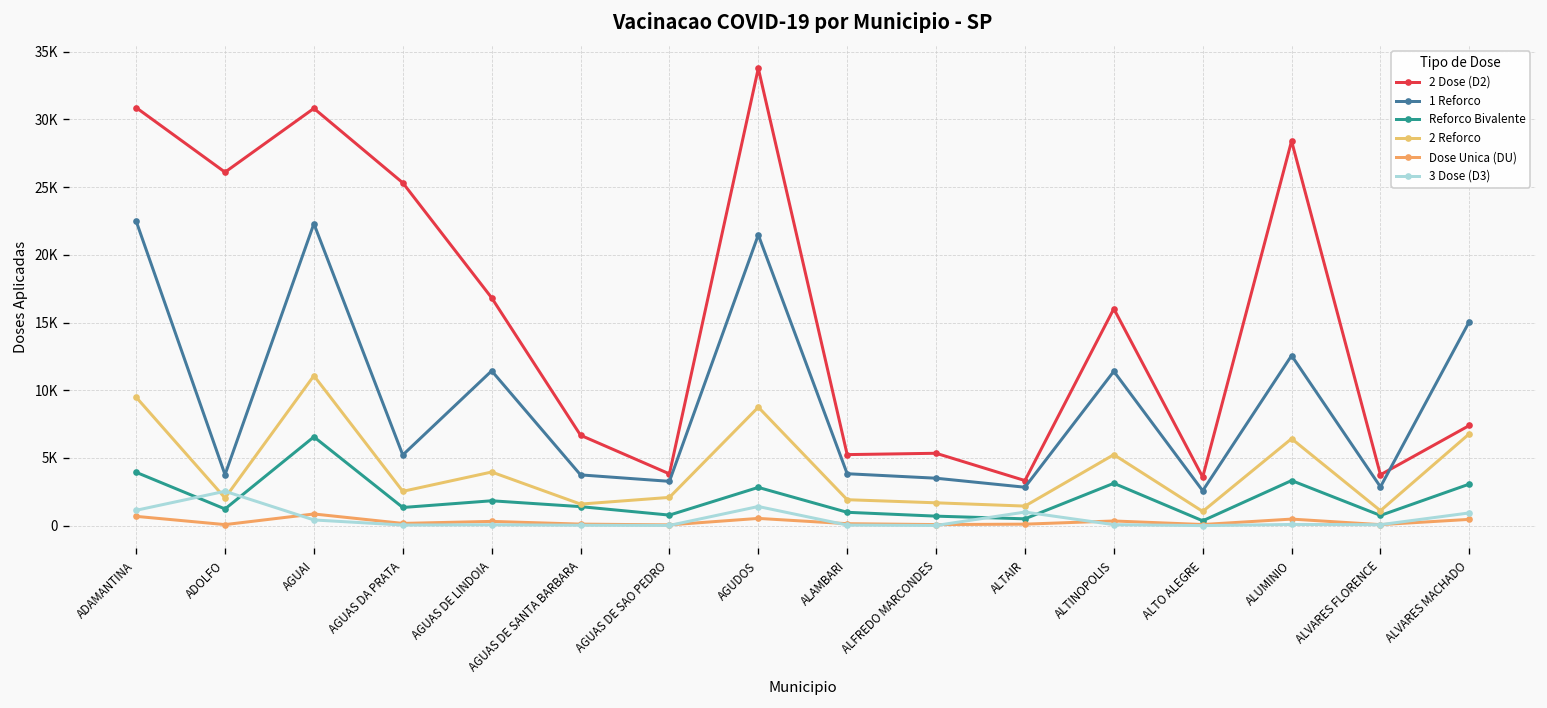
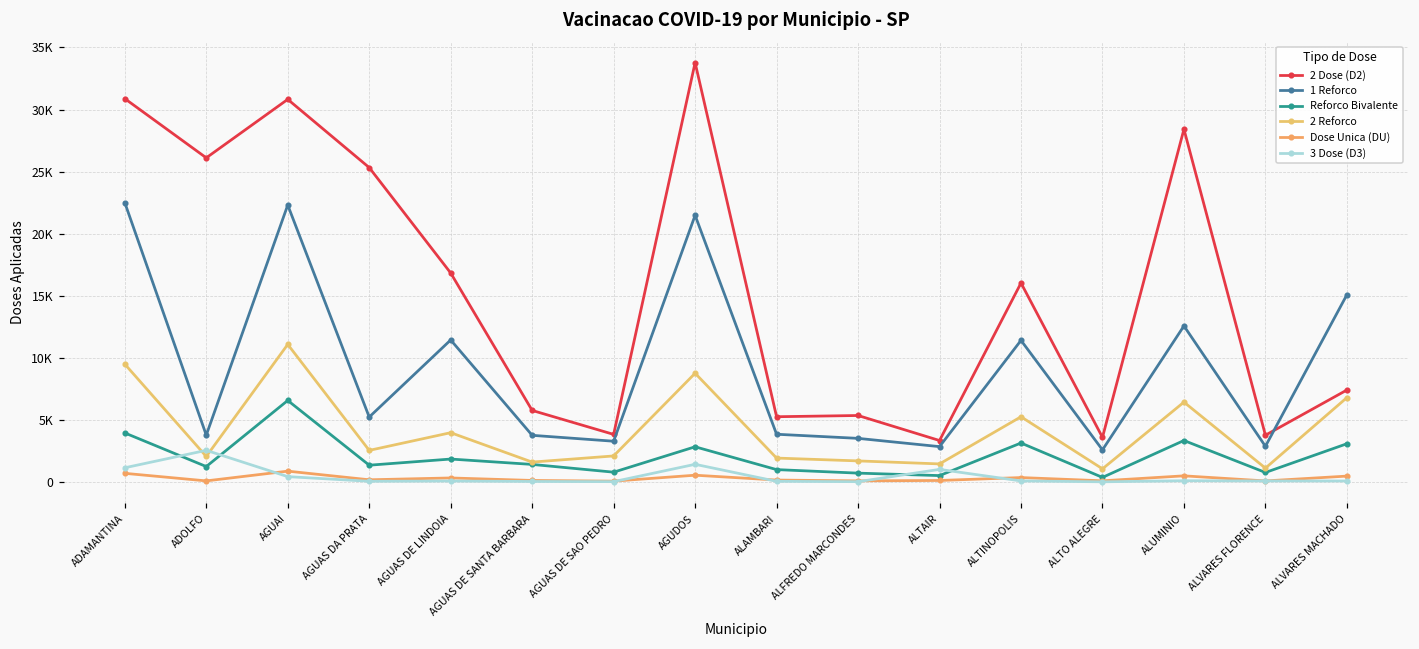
2 Dose (D2), AGUAS DE SANTA BARBARA: 6700 -> 5800
3 Dose (D3), ALVARES MACHADO: 900 -> 100
